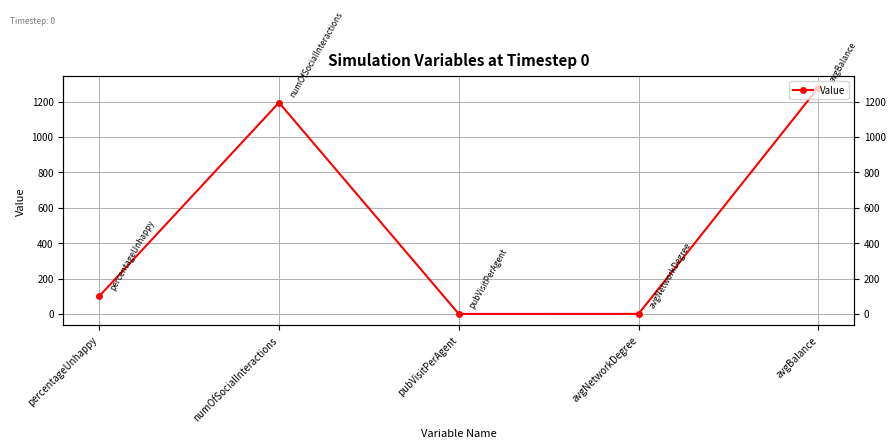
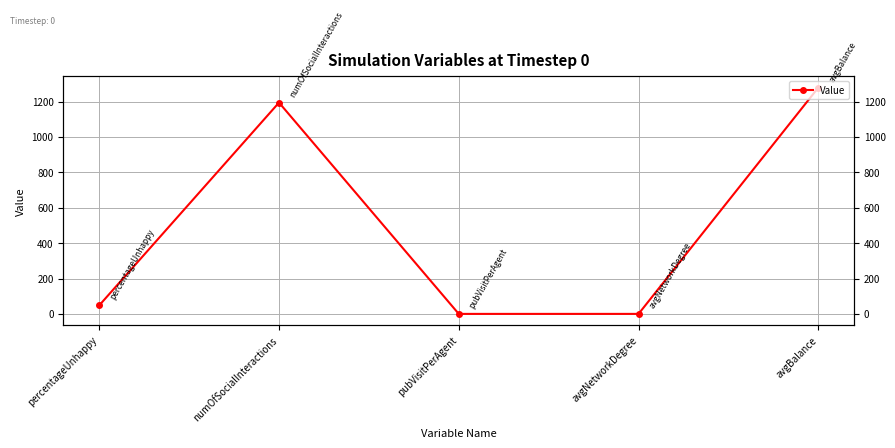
percentageUnhappy: 100 -> 50
